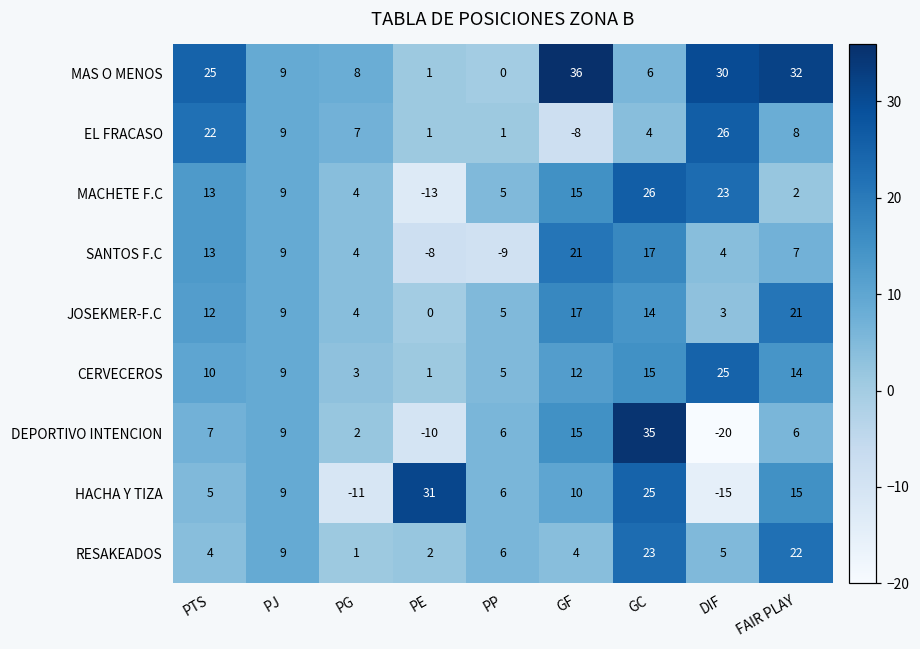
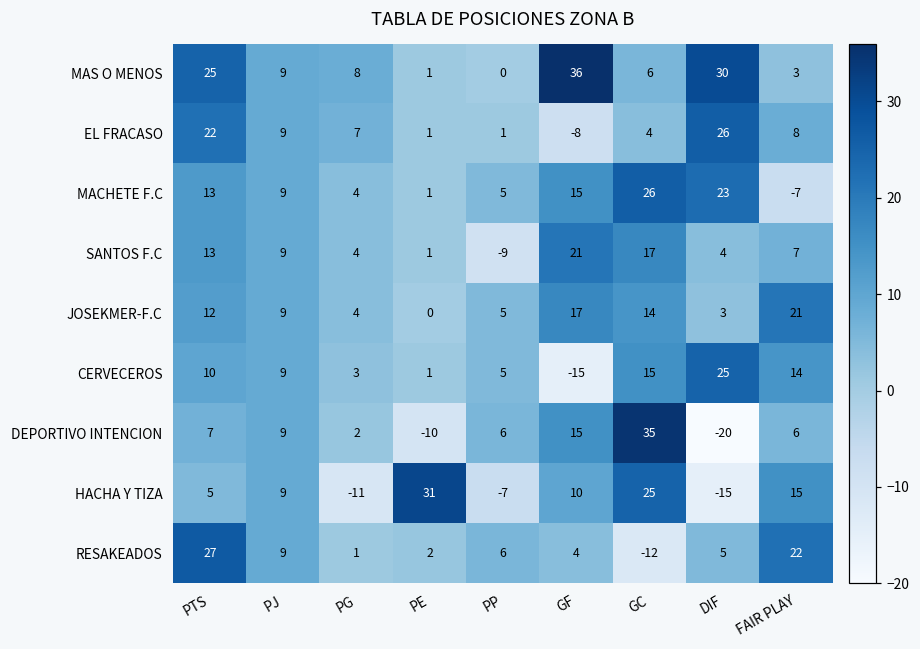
MAS O MENOS, FAIR PLAY: 32 -> 3
MACHETE F.C, PE: -13 -> 1
MACHETE F.C, FAIR PLAY: 2 -> -7
SANTOS F.C, PE: -8 -> 1
CERVECEROS, GF: 12 -> -15
HACHA Y TIZA, PP: 6 -> -7
RESAKEADOS, PTS: 4 -> 27
RESAKEADOS, GC: 23 -> -12
